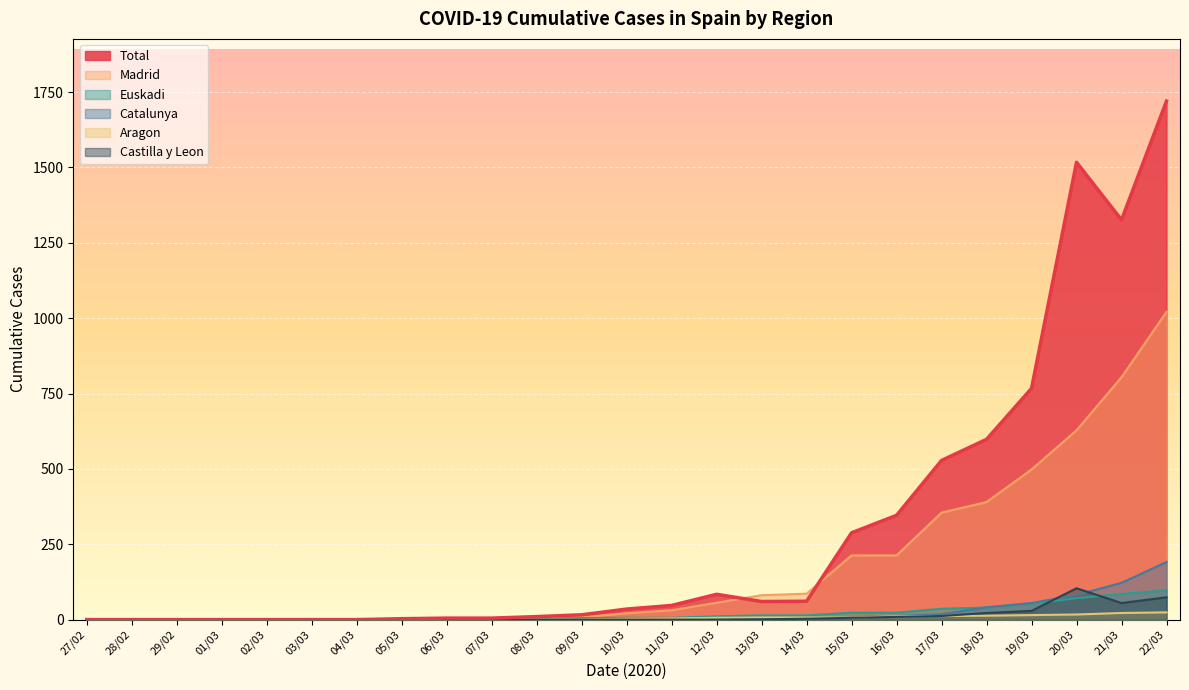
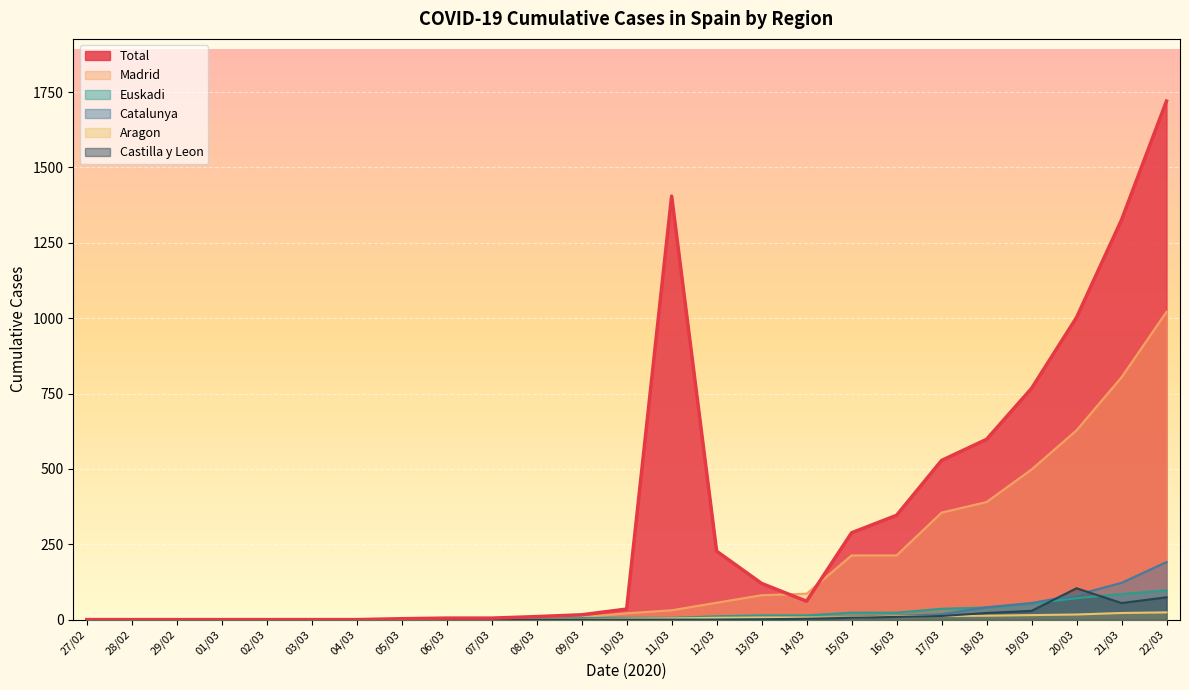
Total, 11/03: 50 -> 1410
Total, 12/03: 80 -> 230
Total, 13/03: 60 -> 120
Total, 20/03: 1520 -> 1000
